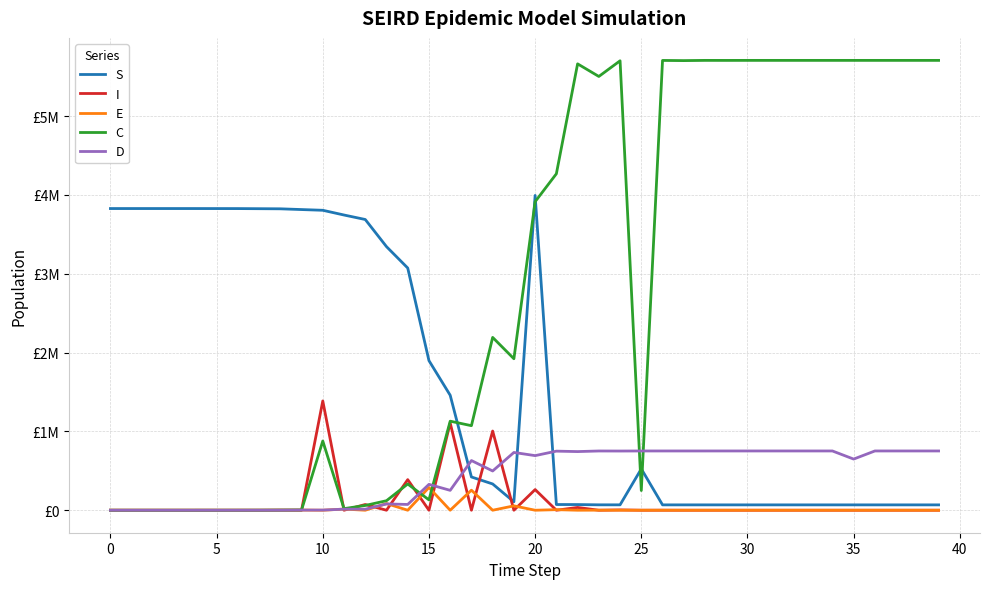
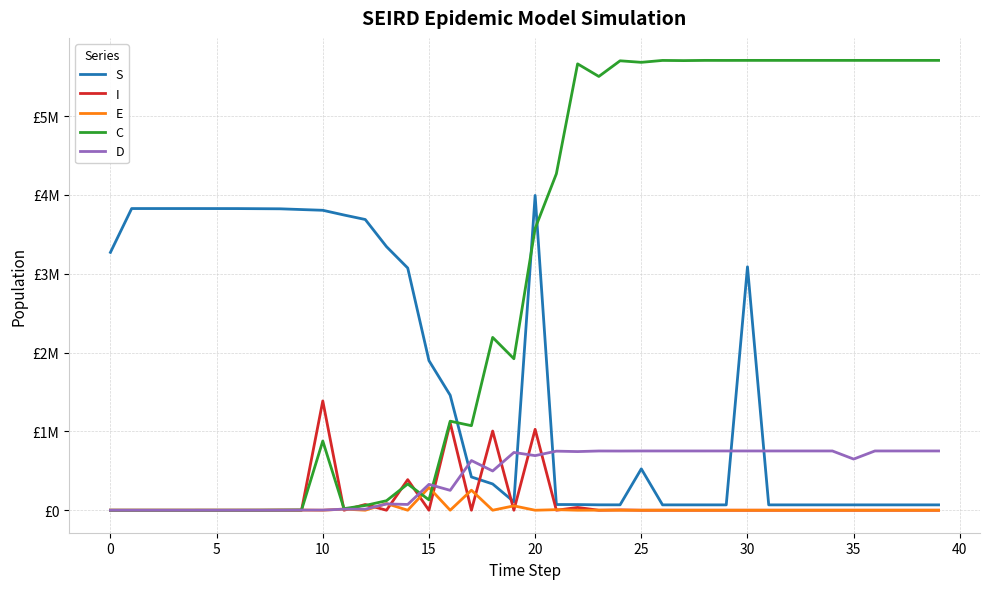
S, 0: £3800000 -> £3300000
I, 20: £300000 -> £1000000
C, 20: £3900000 -> £3600000
C, 25: £200000 -> £5700000
S, 30: £100000 -> £3100000
